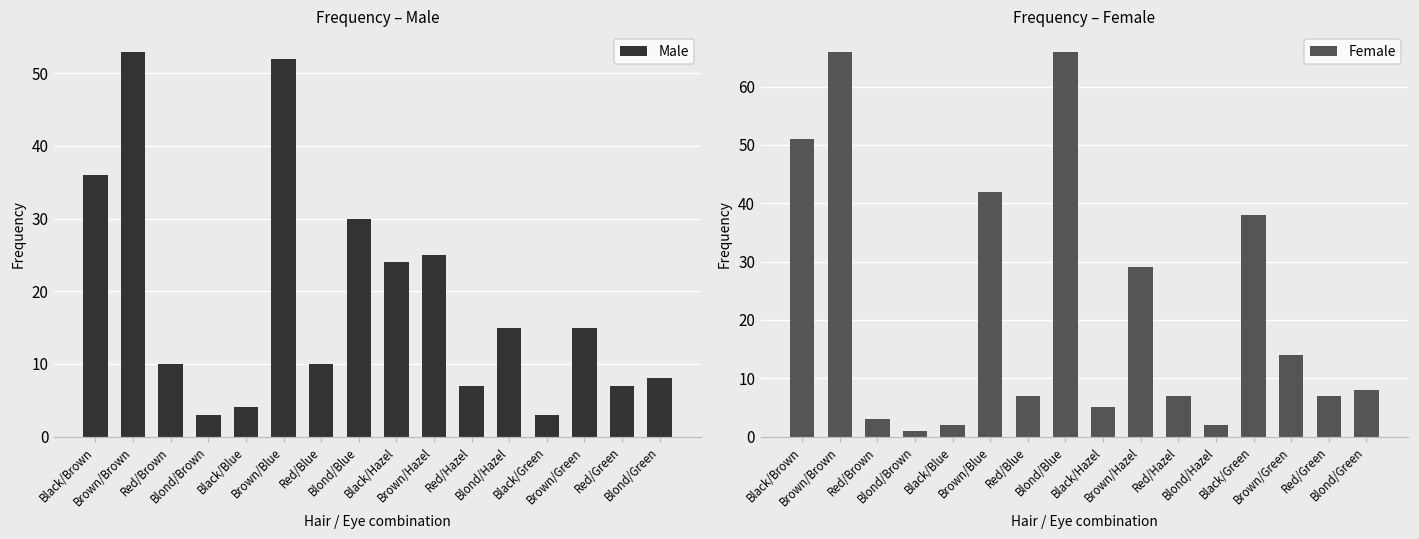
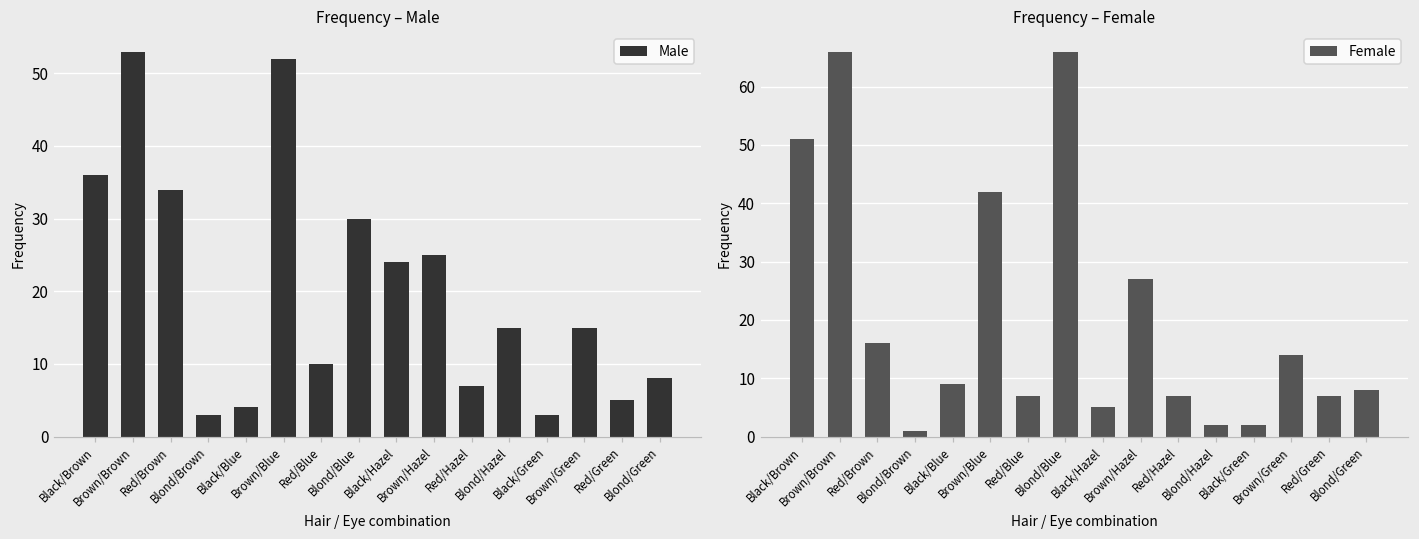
Frequency – Male, Red/Brown: 10 -> 34
Frequency – Male, Red/Green: 7 -> 5
Frequency – Female, Red/Brown: 3 -> 16
Frequency – Female, Black/Blue: 2 -> 9
Frequency – Female, Brown/Hazel: 29 -> 27
Frequency – Female, Black/Green: 38 -> 2
